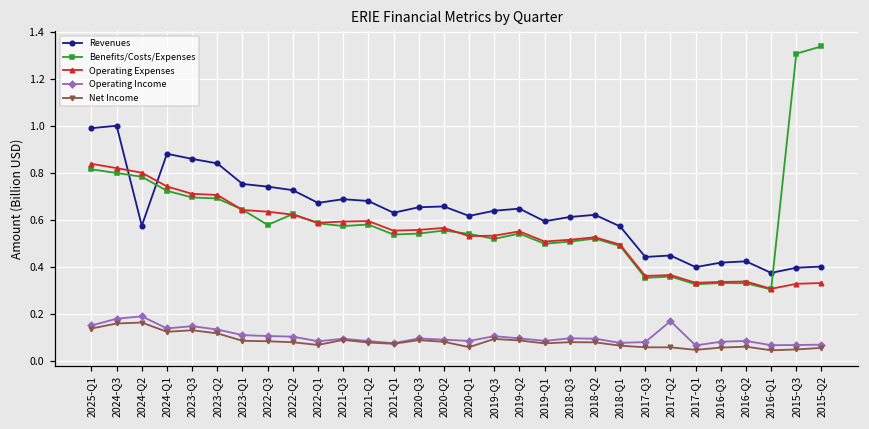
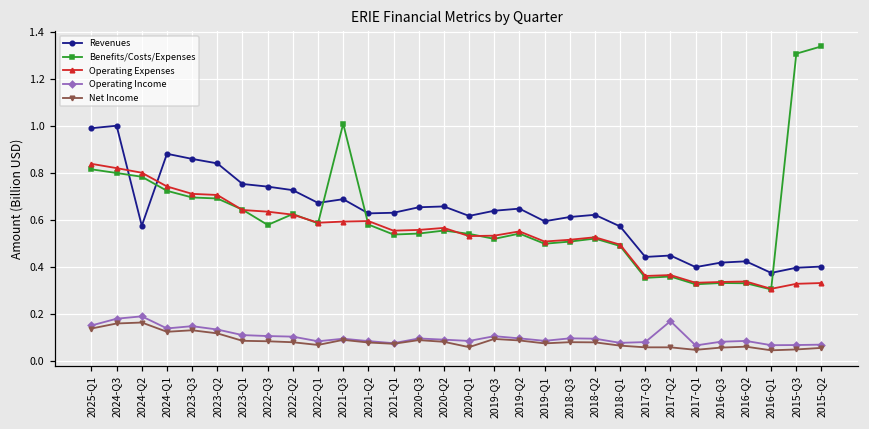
Benefits/Costs/Expenses, 2021-Q3: 0.57 -> 1.01
Revenues, 2021-Q2: 0.68 -> 0.63
